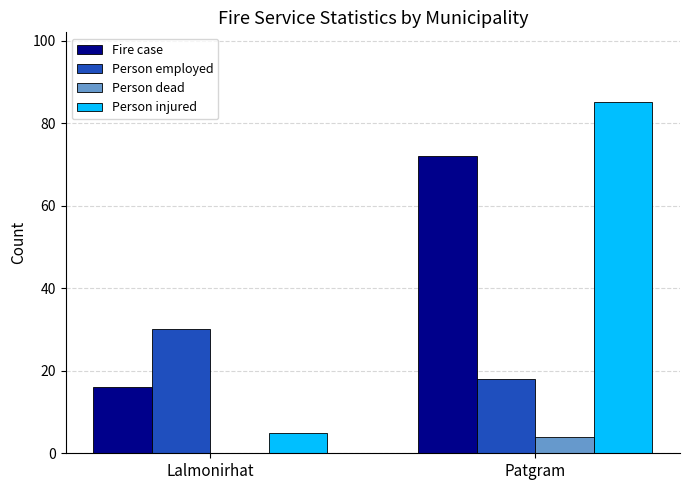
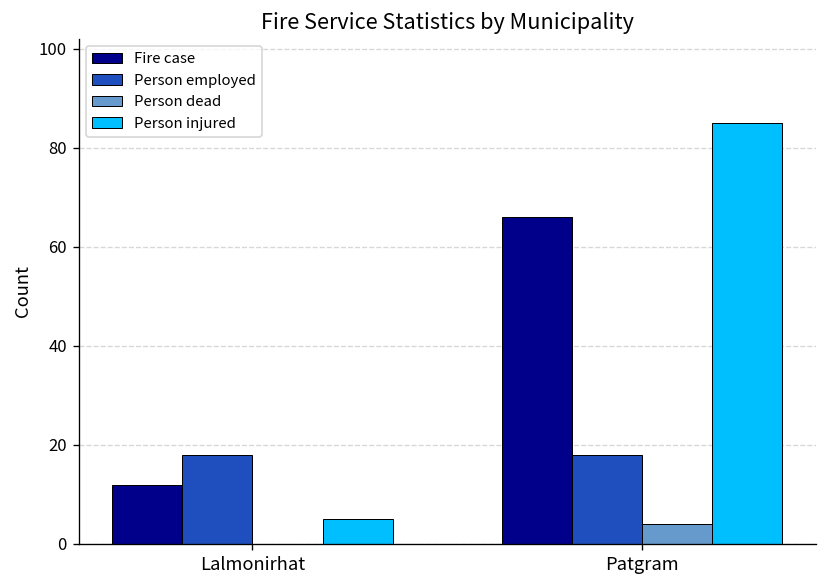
Fire case, Lalmonirhat: 16 -> 12
Person employed, Lalmonirhat: 30 -> 18
Fire case, Patgram: 72 -> 66
